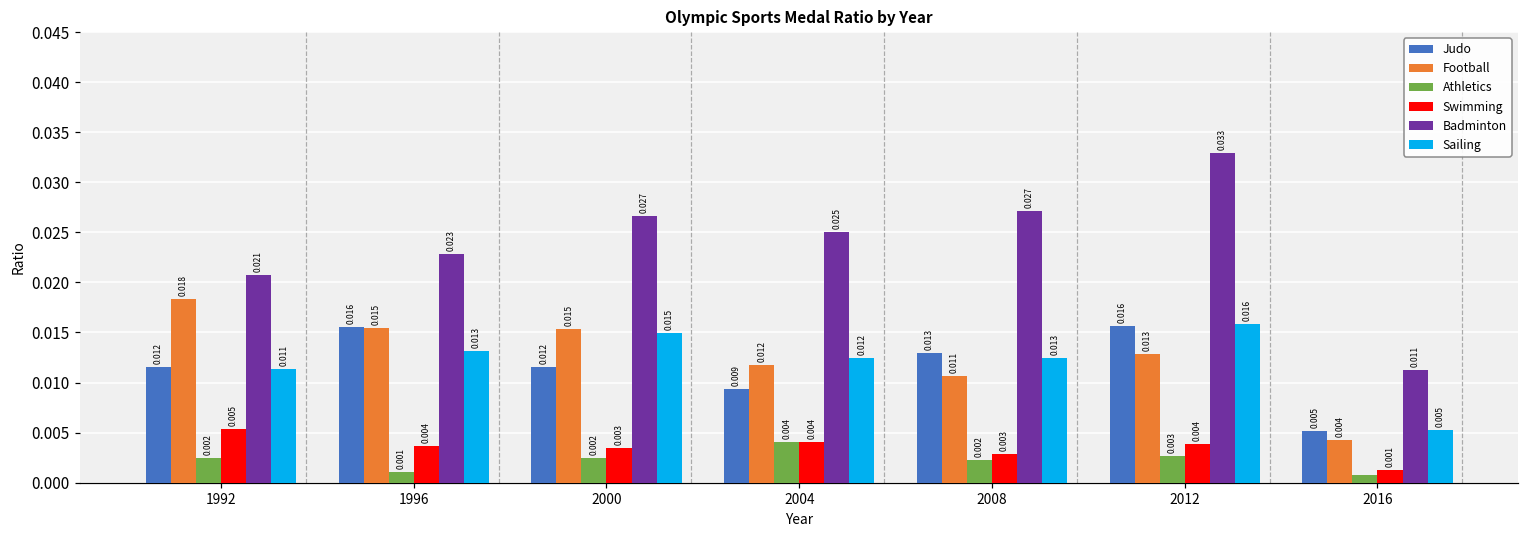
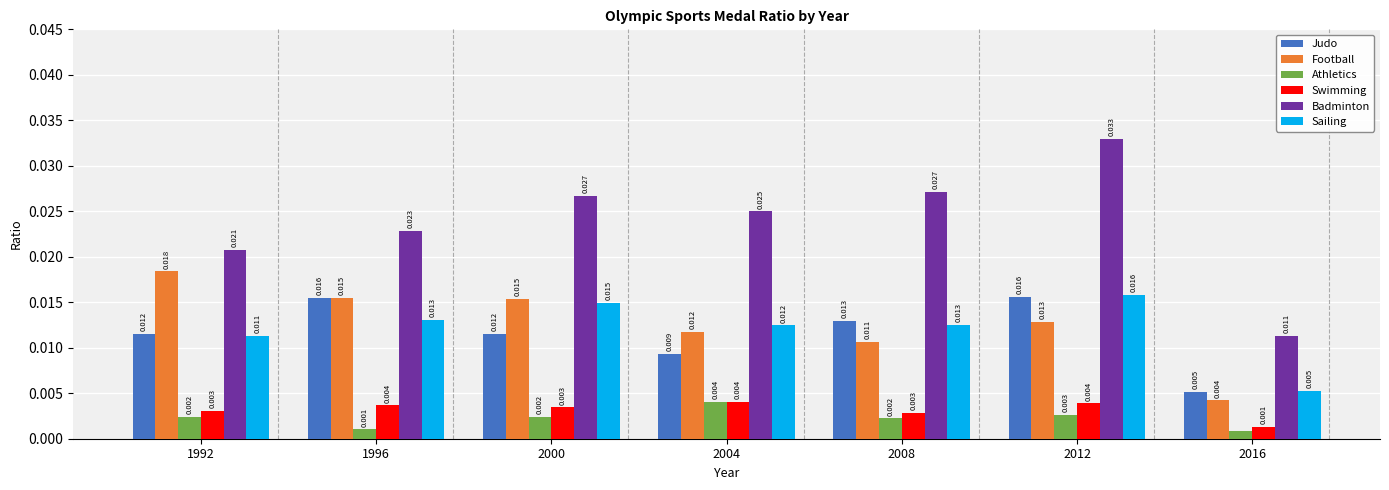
Swimming, 1992: 0.005 -> 0.003
